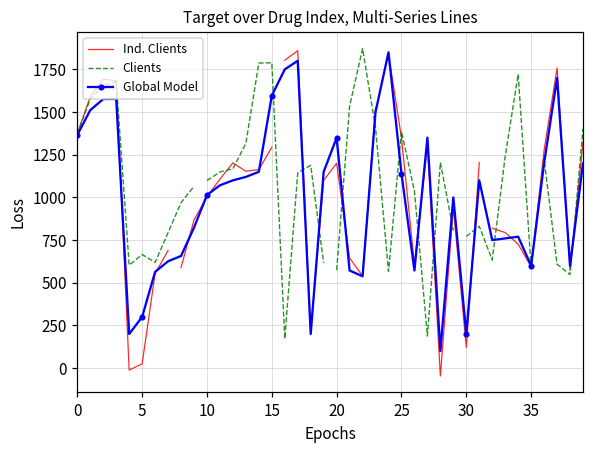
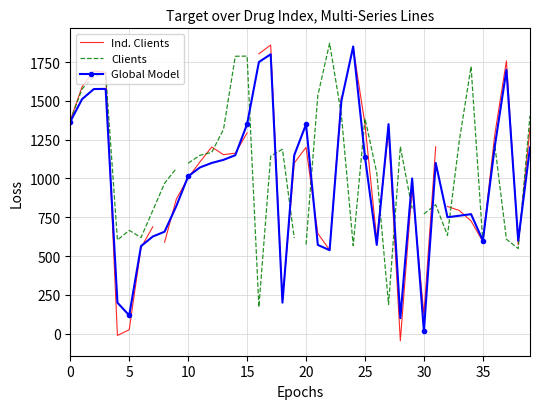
Global Model, 5: 300 -> 120
Global Model, 15: 1600 -> 1350
Global Model, 30: 200 -> 20
